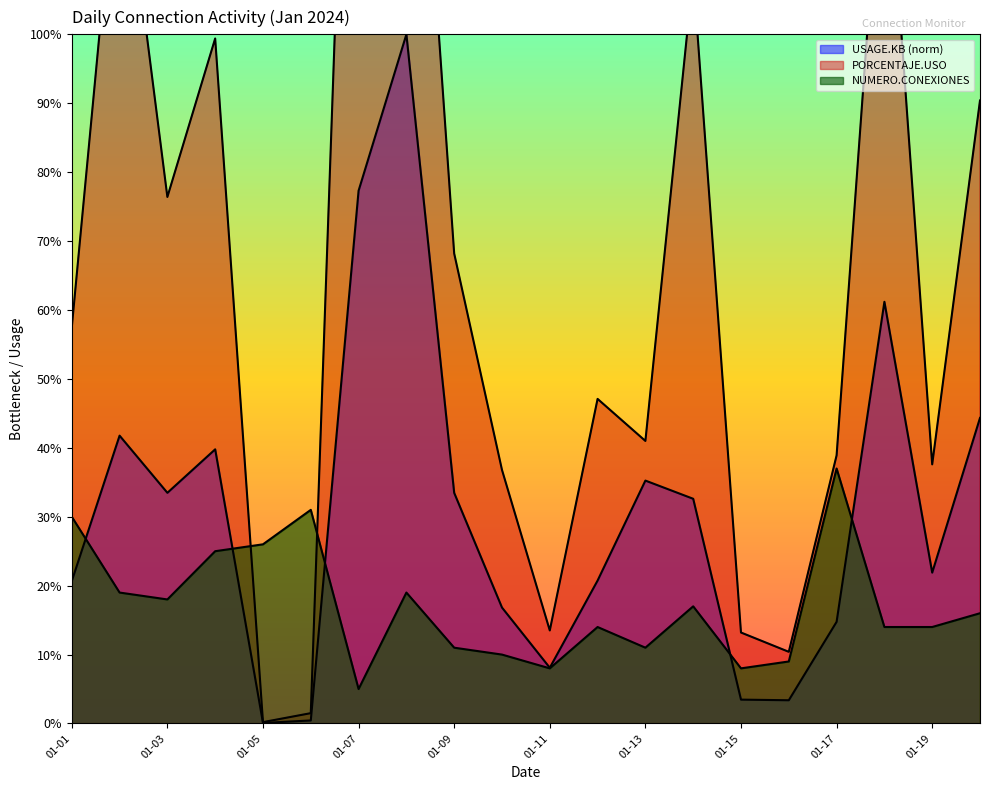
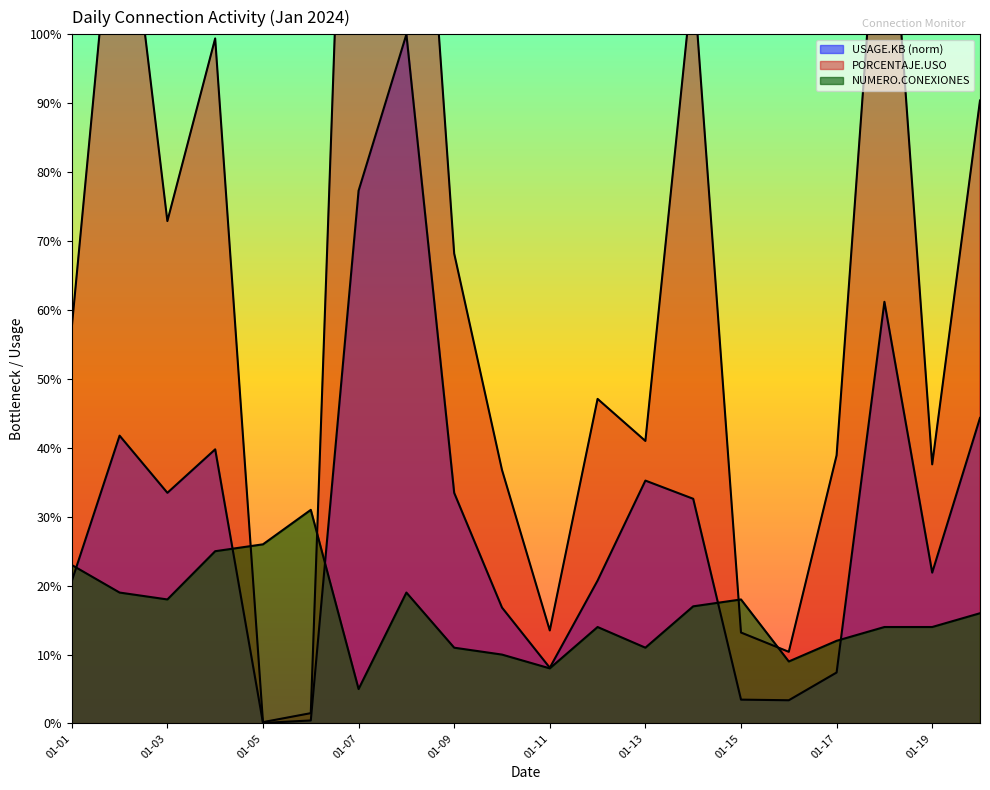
NUMERO.CONEXIONES, 01-01: 30% -> 23%
PORCENTAJE.USO, 01-03: 76% -> 73%
NUMERO.CONEXIONES, 01-15: 8% -> 18%
USAGE.KB (norm), 01-17: 15% -> 7%
NUMERO.CONEXIONES, 01-17: 37% -> 12%
